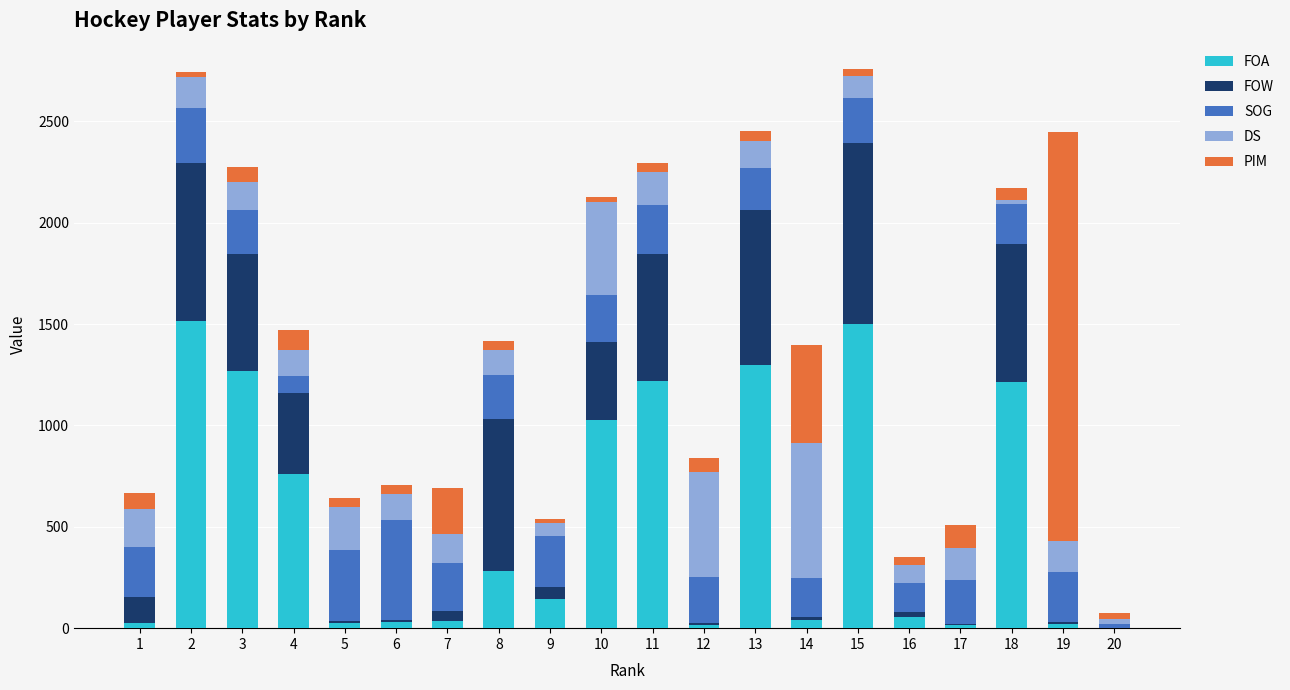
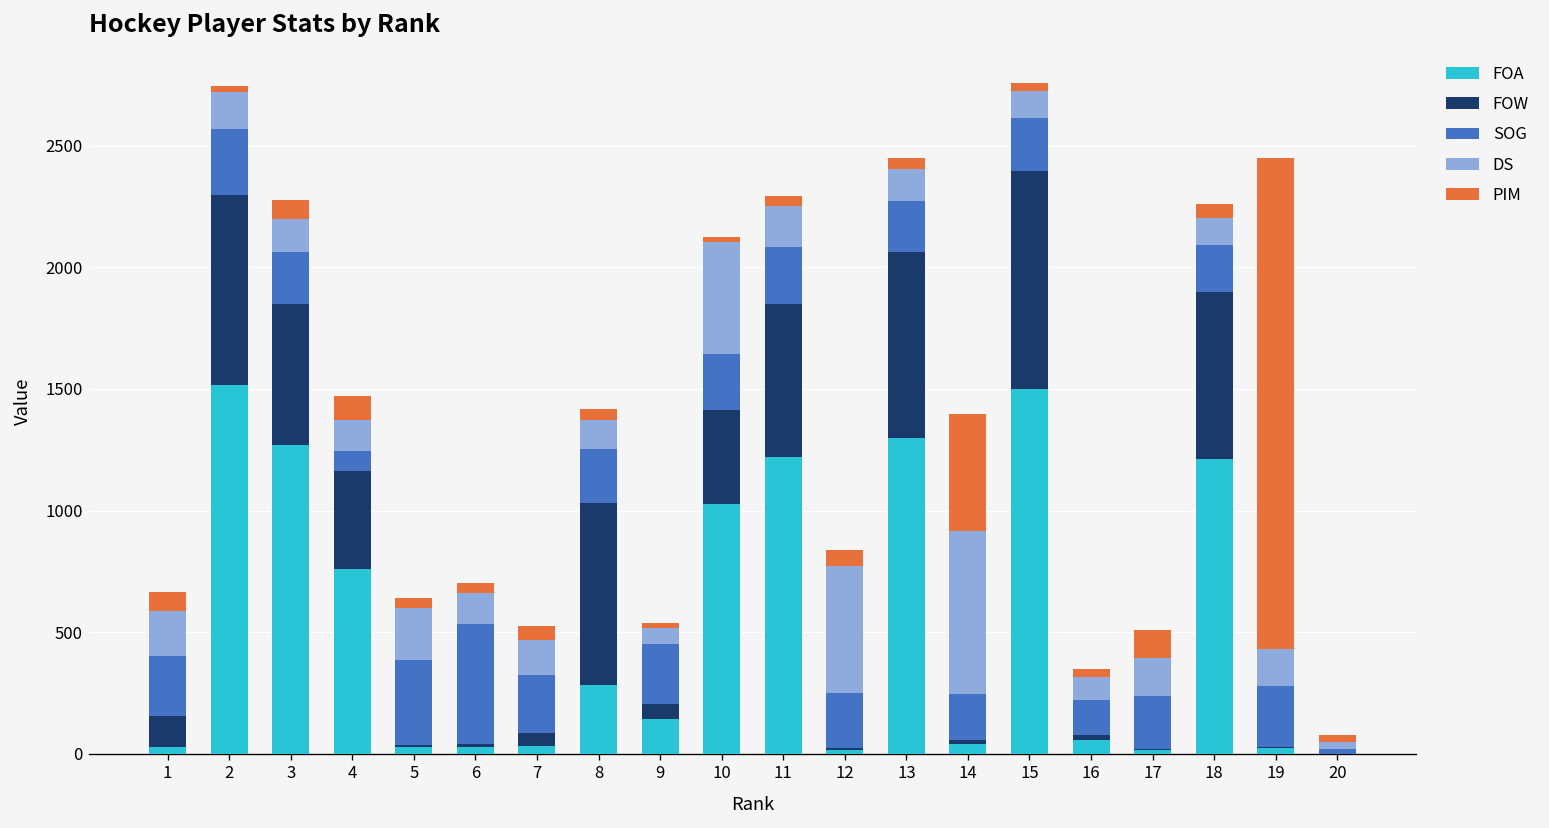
PIM, 7: 220 -> 60
DS, 18: 20 -> 110
